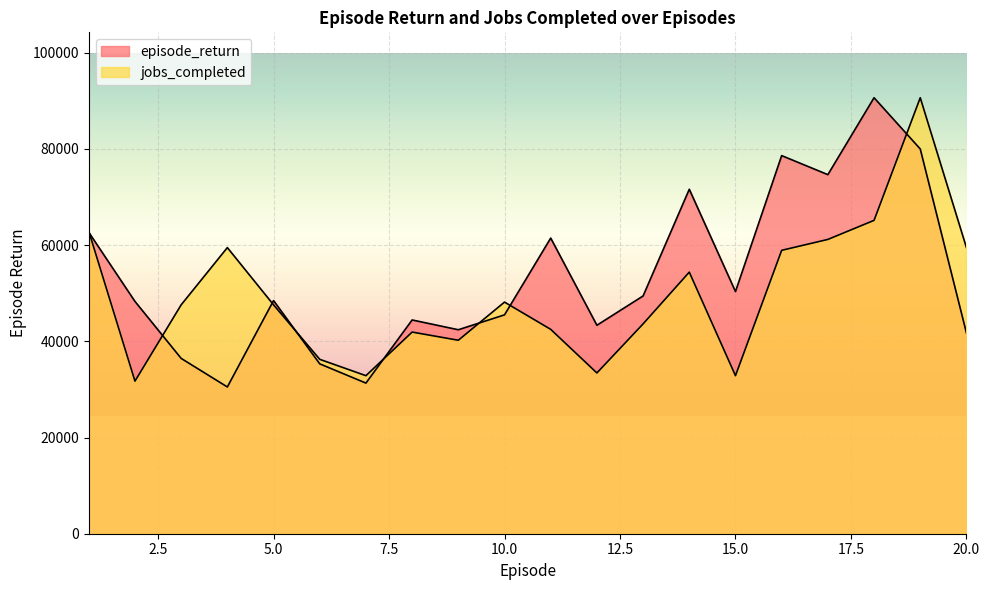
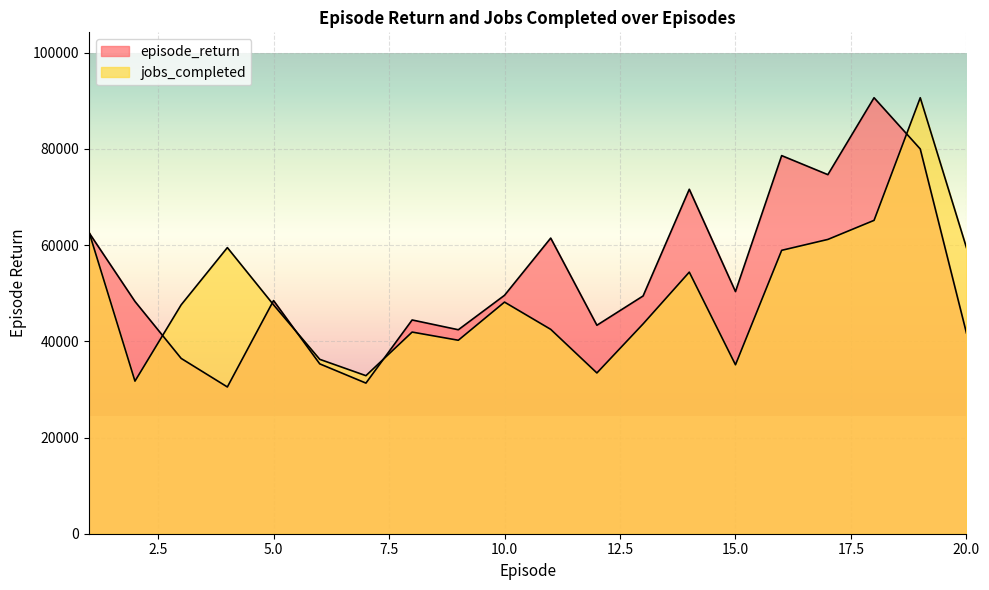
episode_return, 10.0: 46000 -> 50000
jobs_completed, 15.0: 33000 -> 35000
